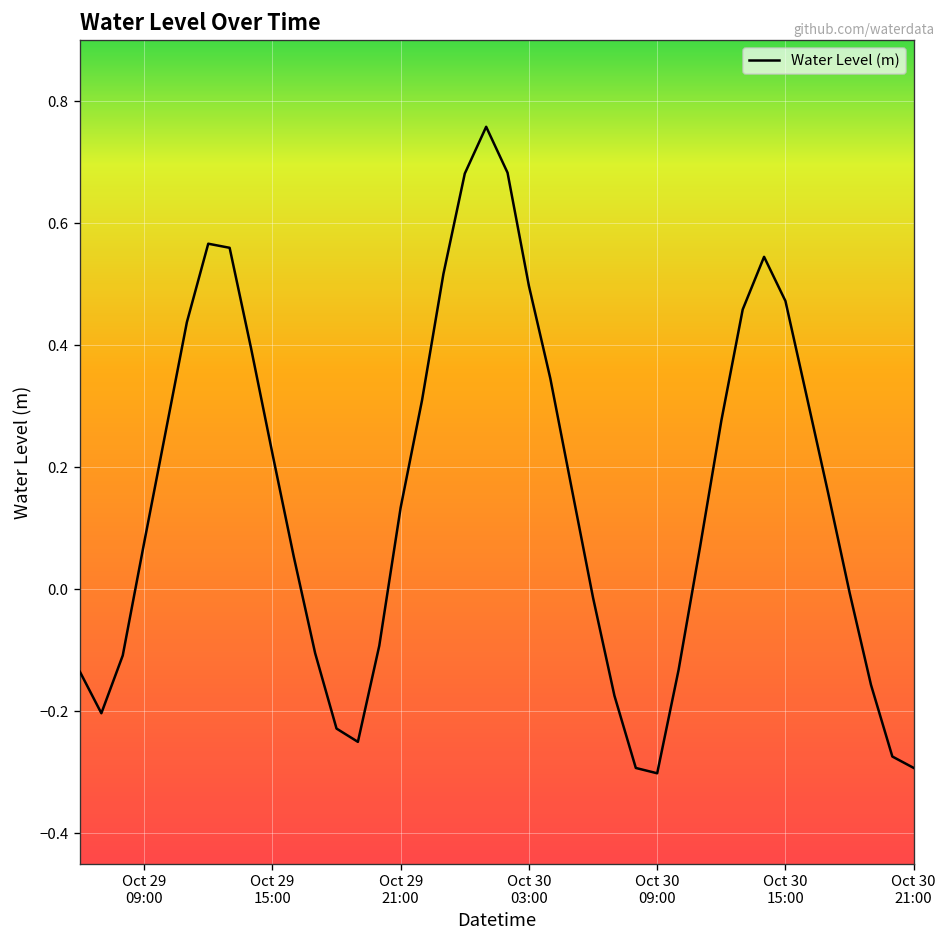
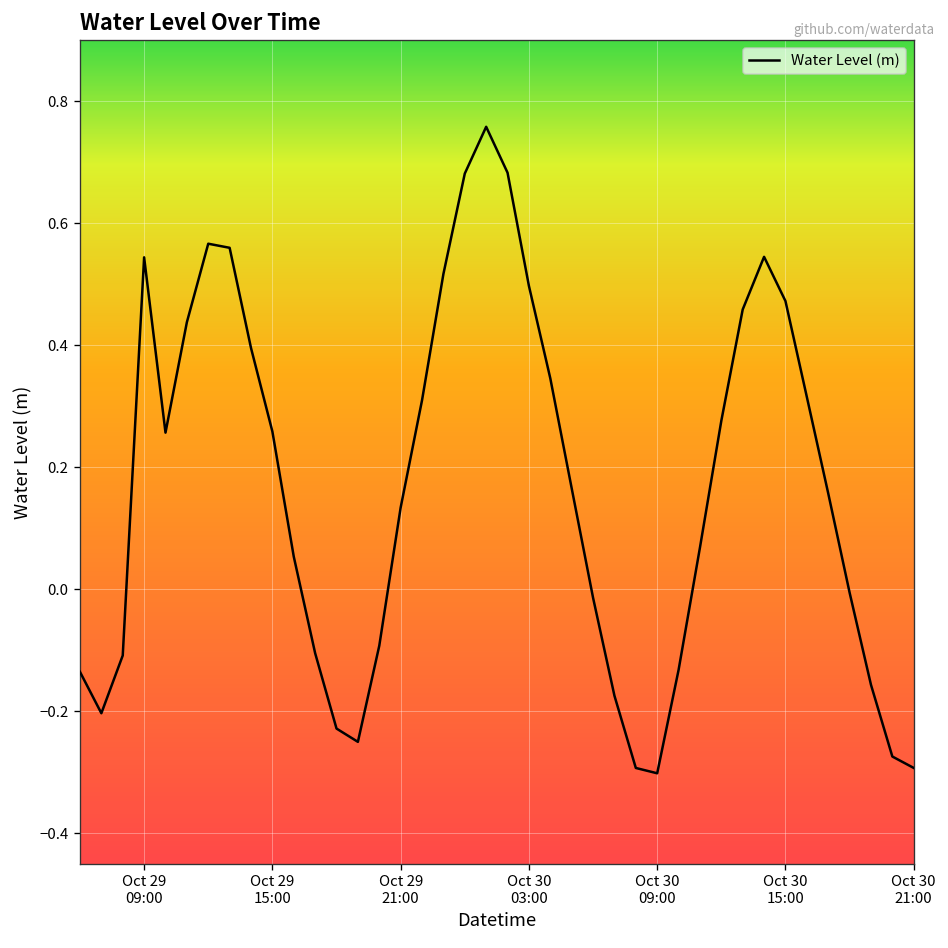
Oct 29 09:00: 0.08 -> 0.54
Oct 29 15:00: 0.22 -> 0.26
